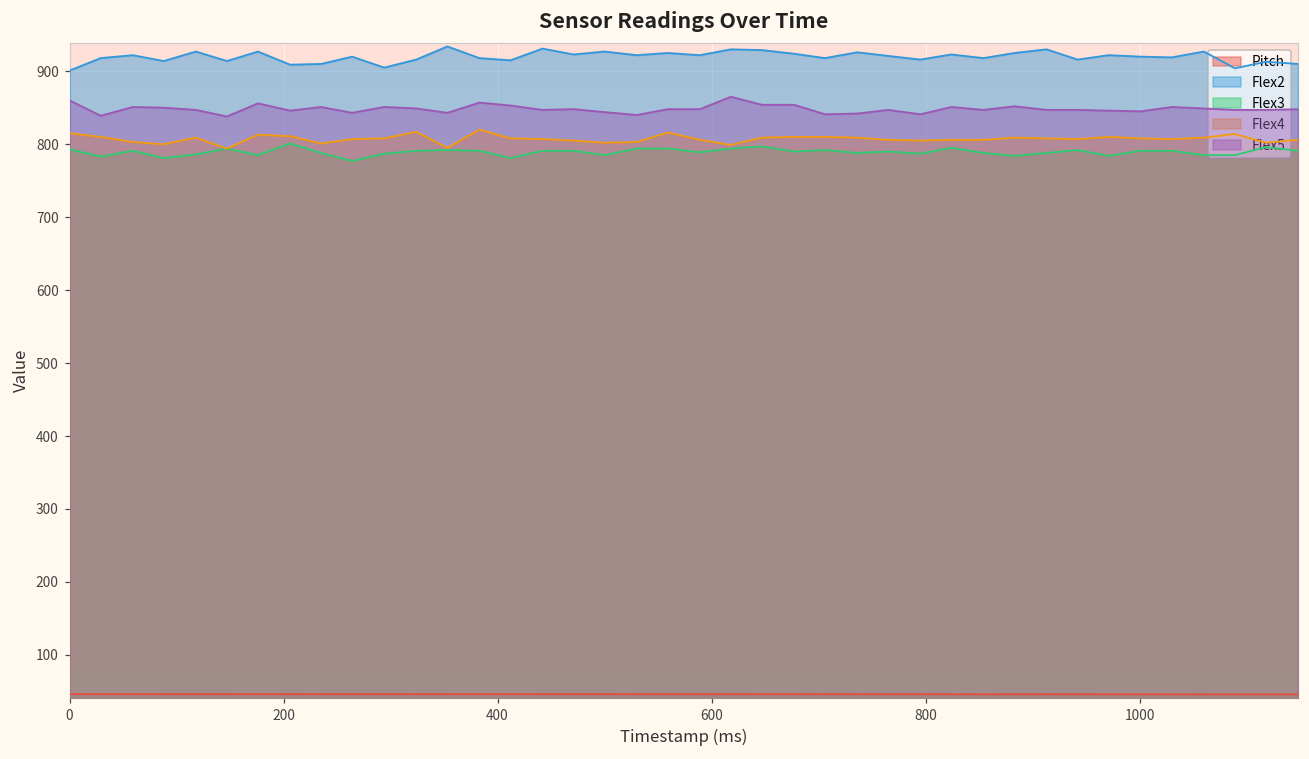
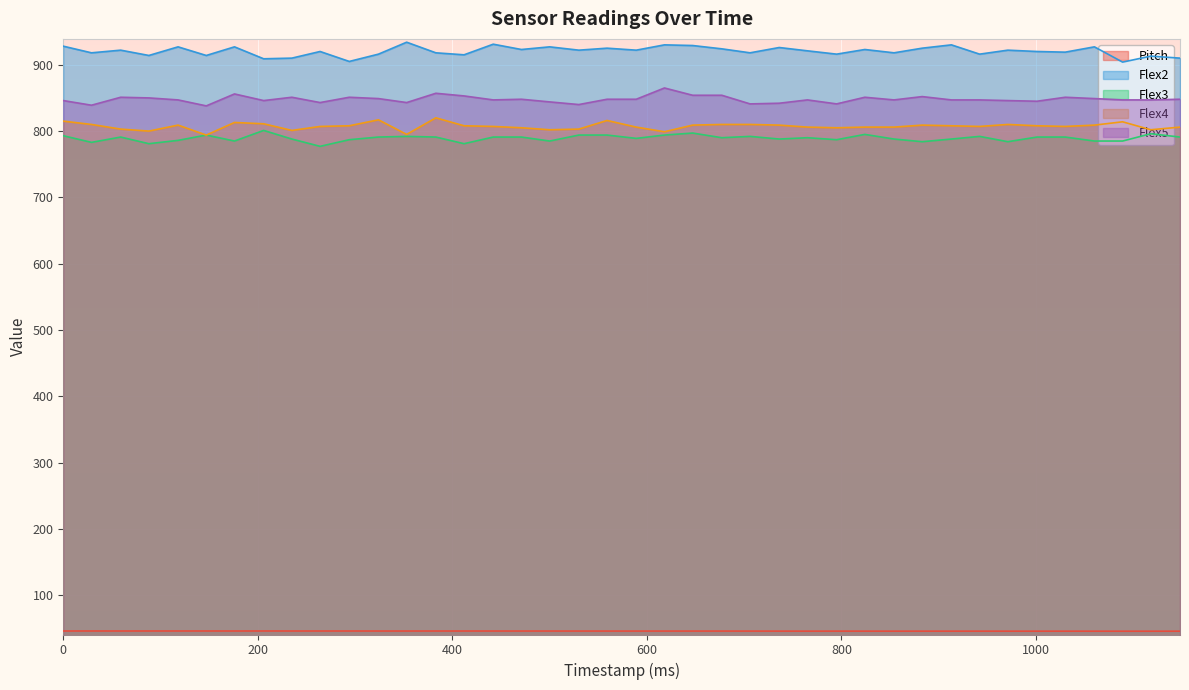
Flex2, 0: 900 -> 930
Flex5, 0: 860 -> 850
